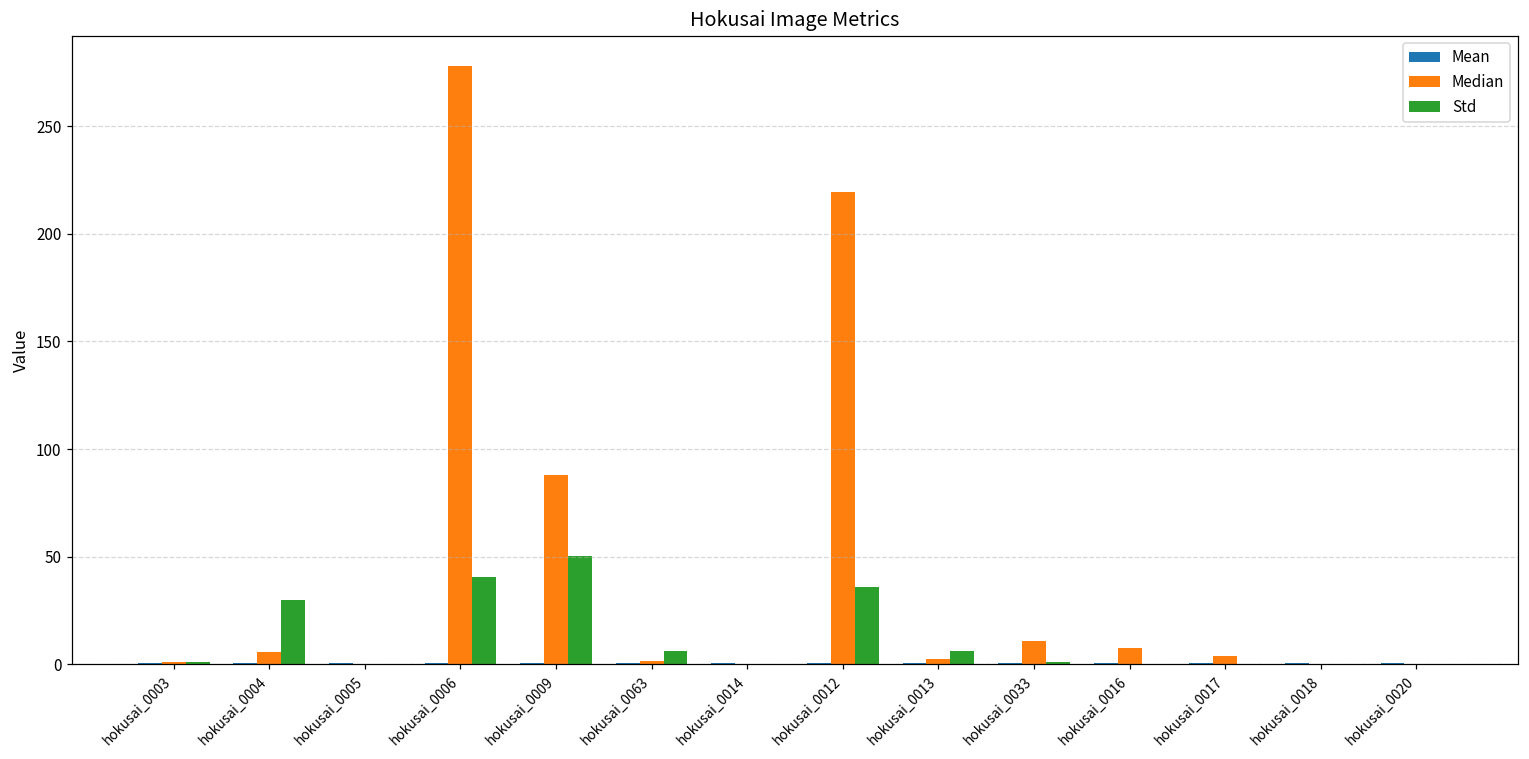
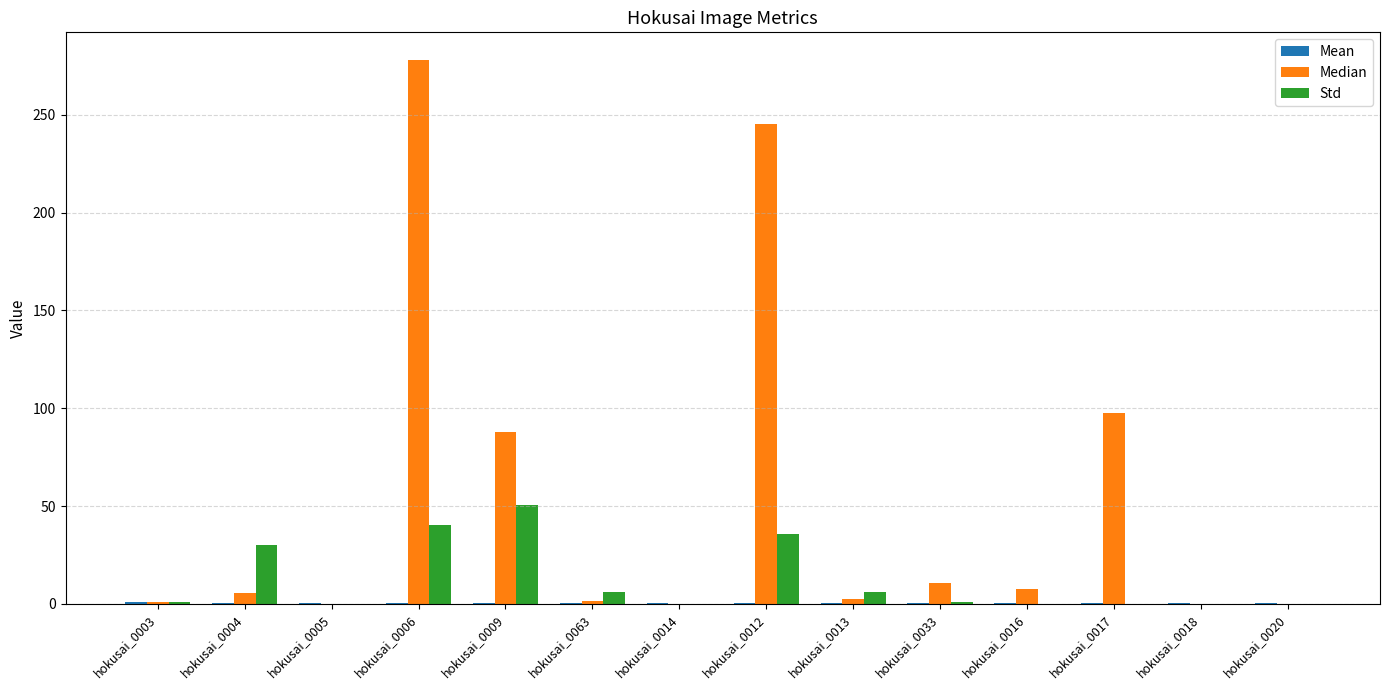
Median, hokusai_0012: 220 -> 245
Median, hokusai_0017: 4 -> 98
